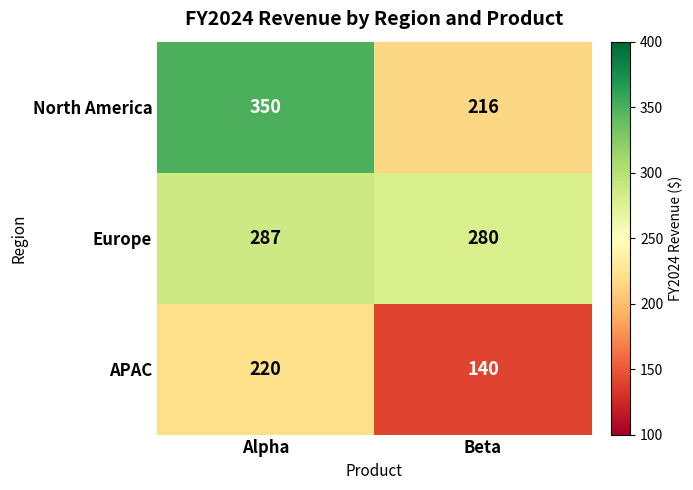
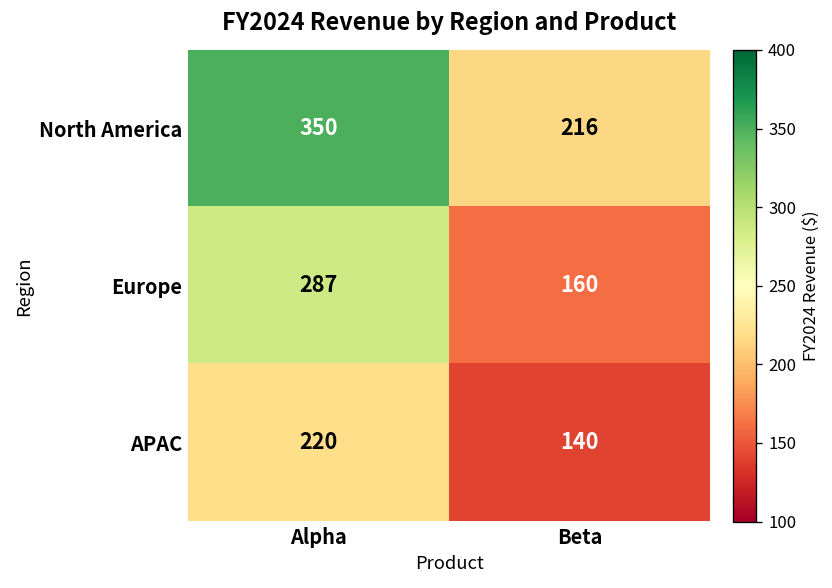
Europe, Beta: 280 -> 160
